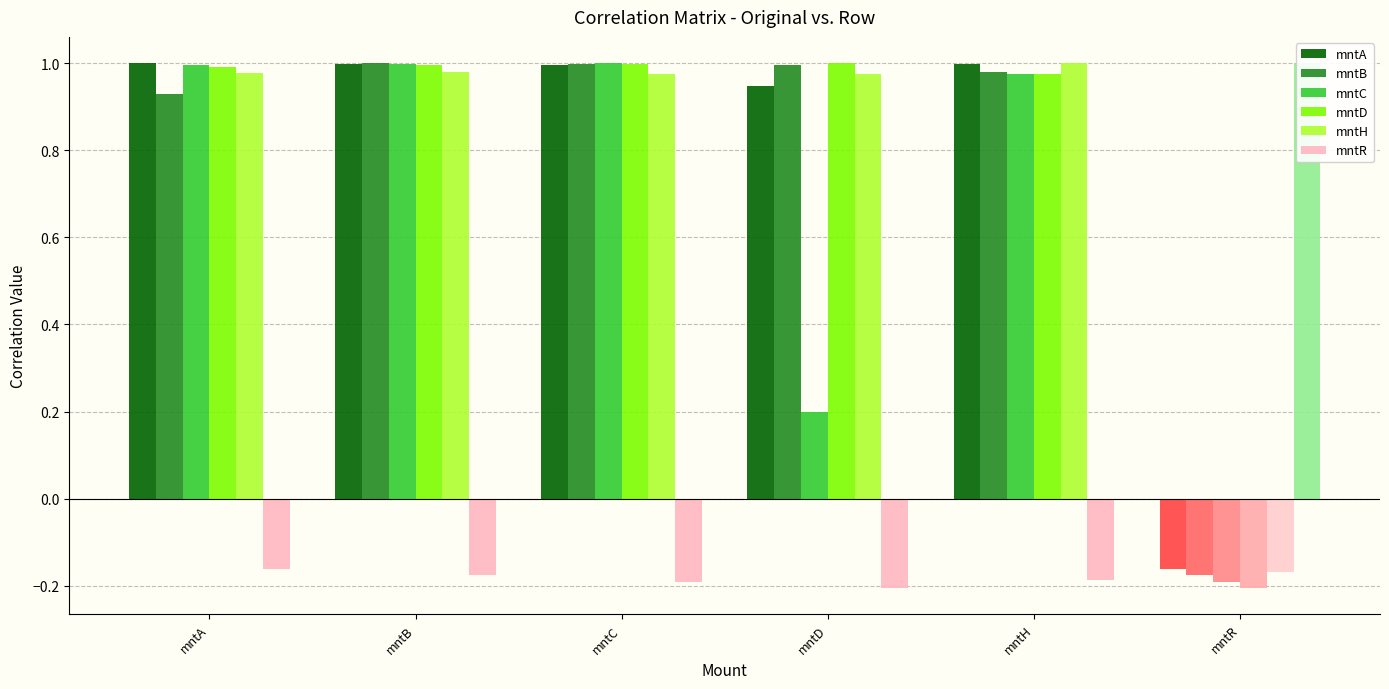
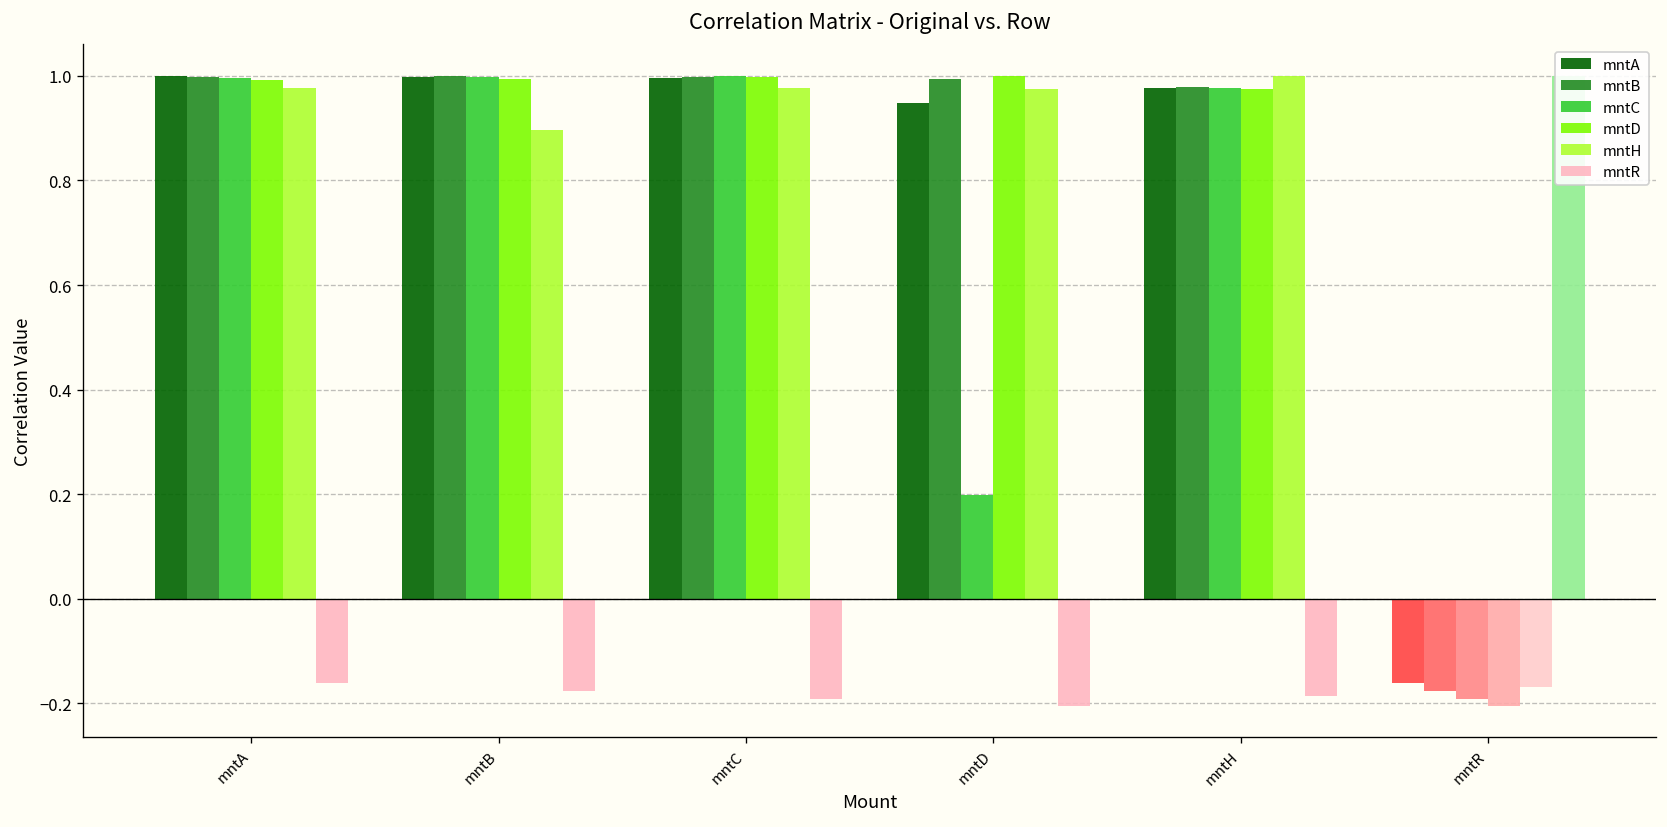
mntB, mntA: 0.93 -> 1.00
mntH, mntB: 0.98 -> 0.90
mntA, mntH: 1.00 -> 0.98
